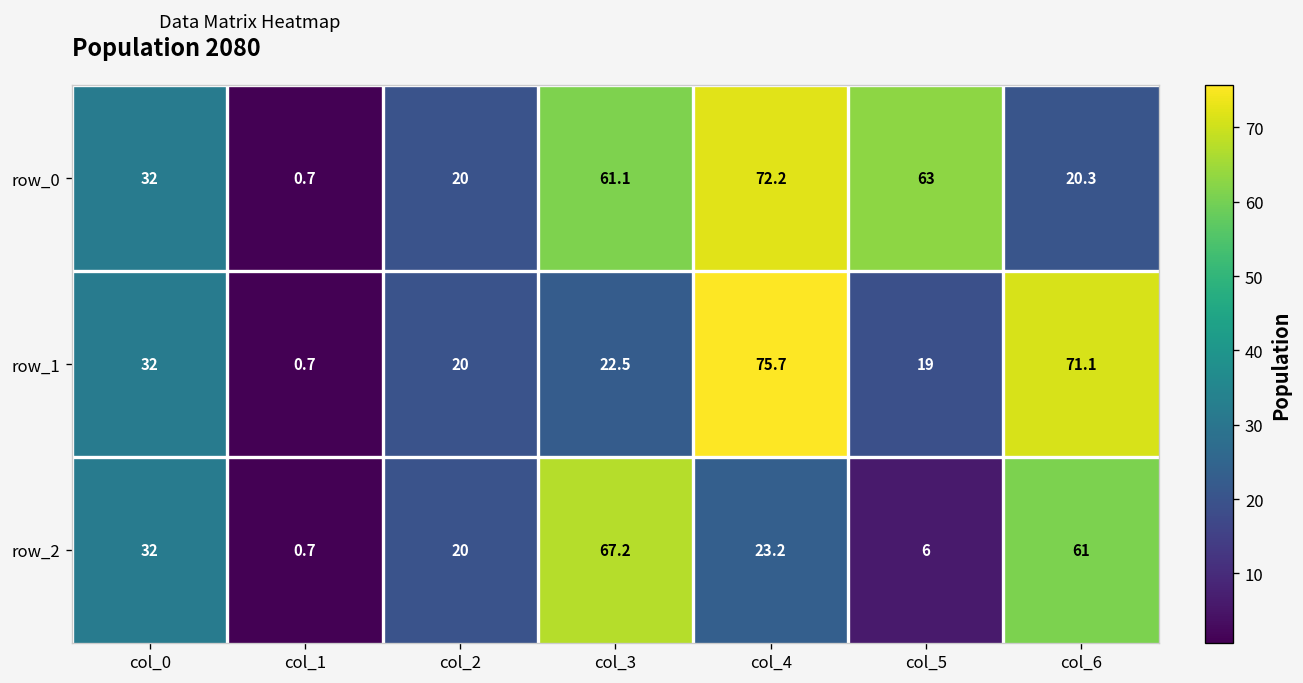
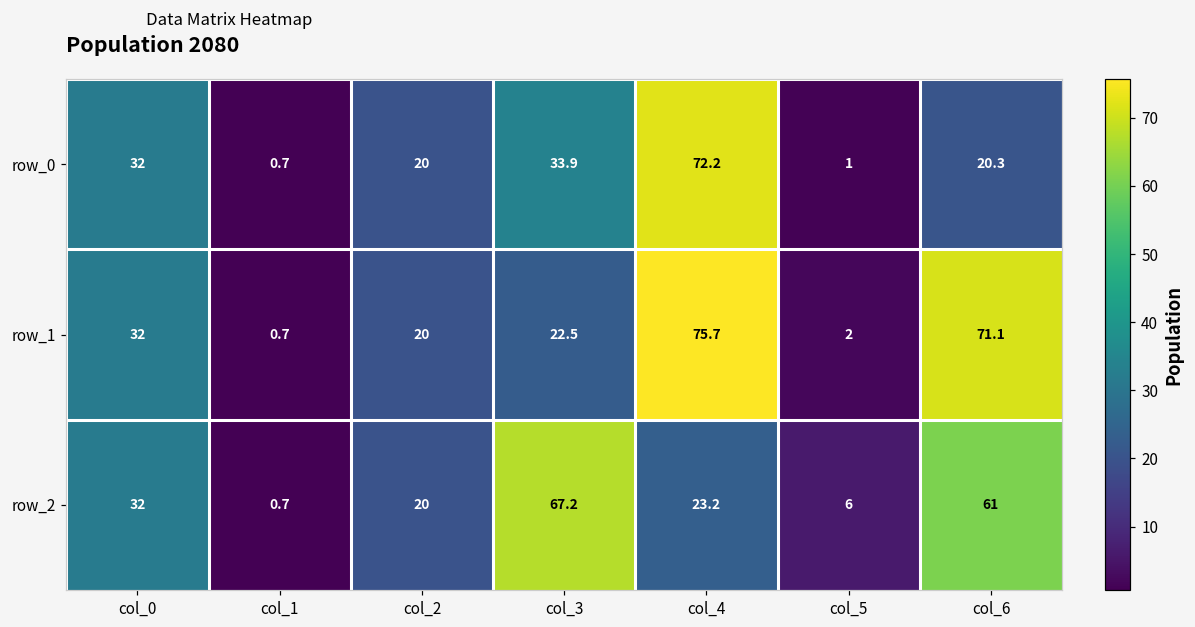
row_0, col_3: 61.1 -> 33.9
row_0, col_5: 63 -> 1
row_1, col_5: 19 -> 2
